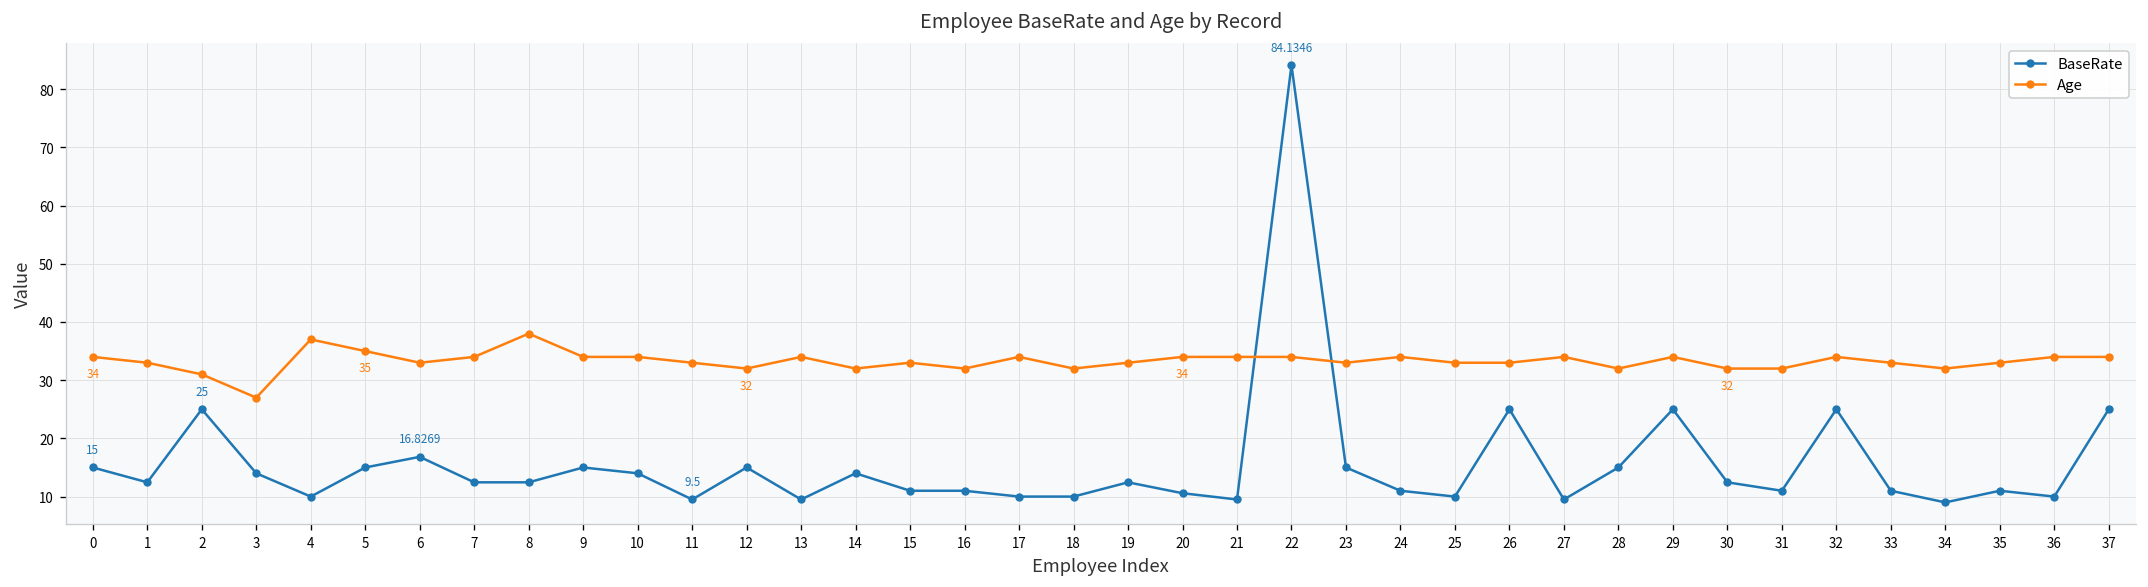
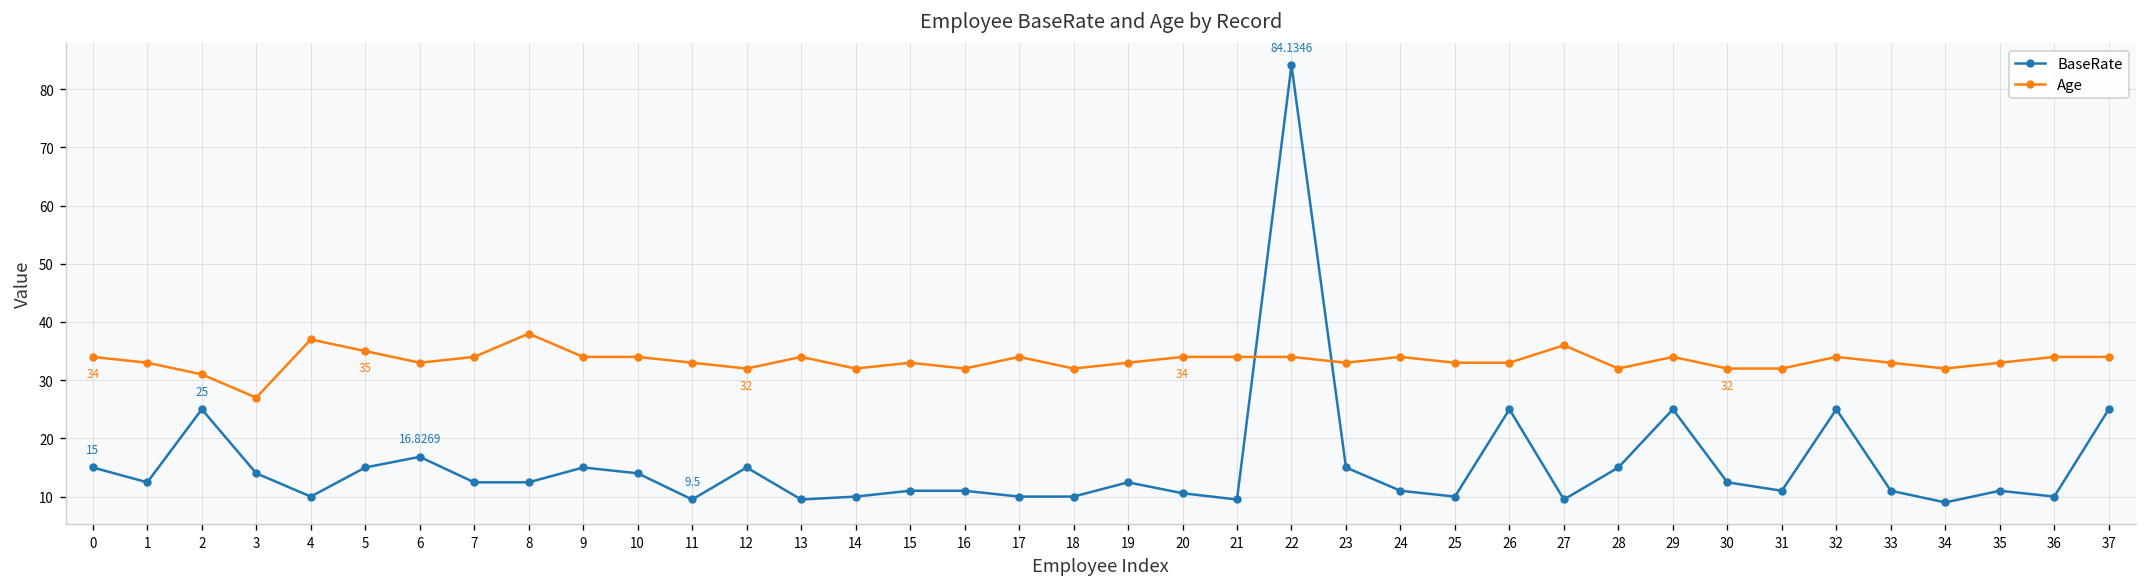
BaseRate, 14: 14 -> 10
Age, 27: 34 -> 36
